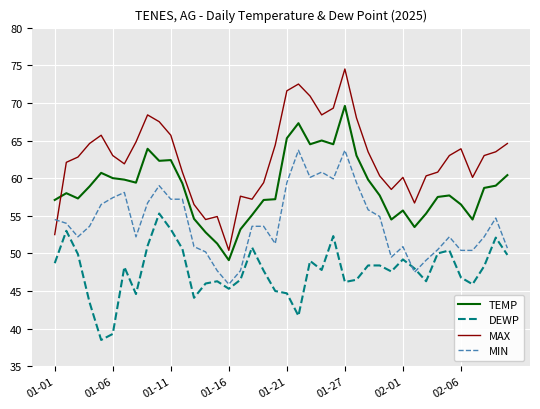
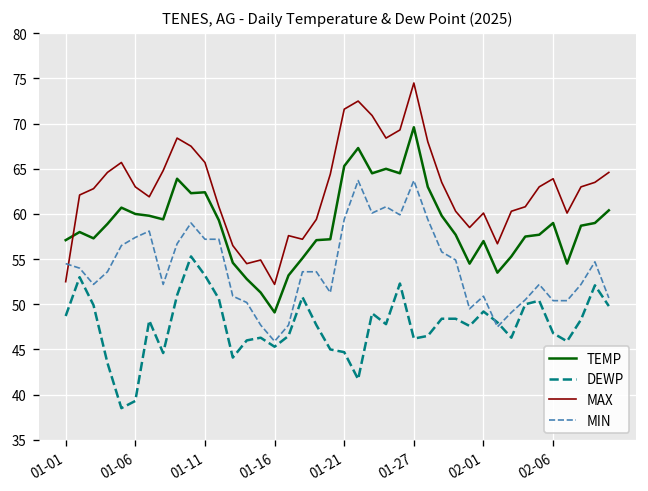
MAX, 01-16: 50 -> 52
TEMP, 02-01: 56 -> 57
TEMP, 02-06: 57 -> 59
